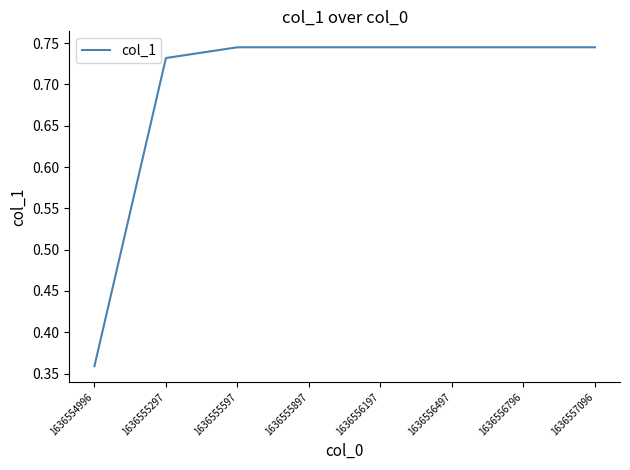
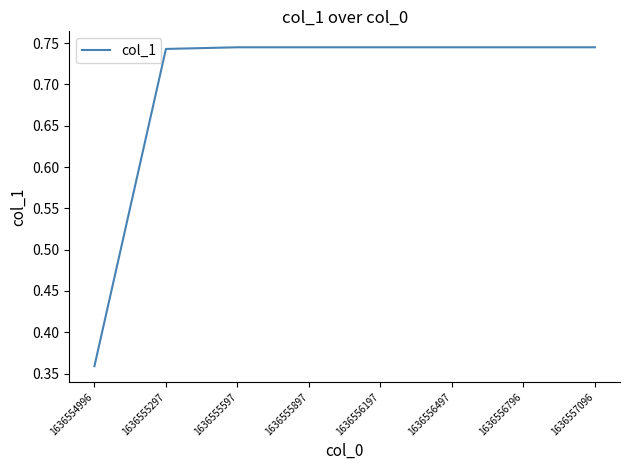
1636555297: 0.73 -> 0.74
